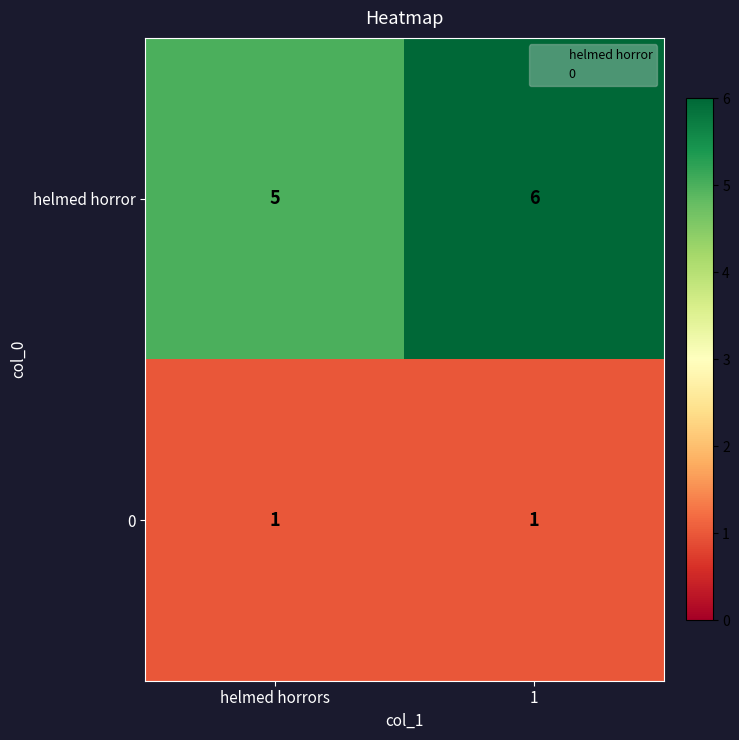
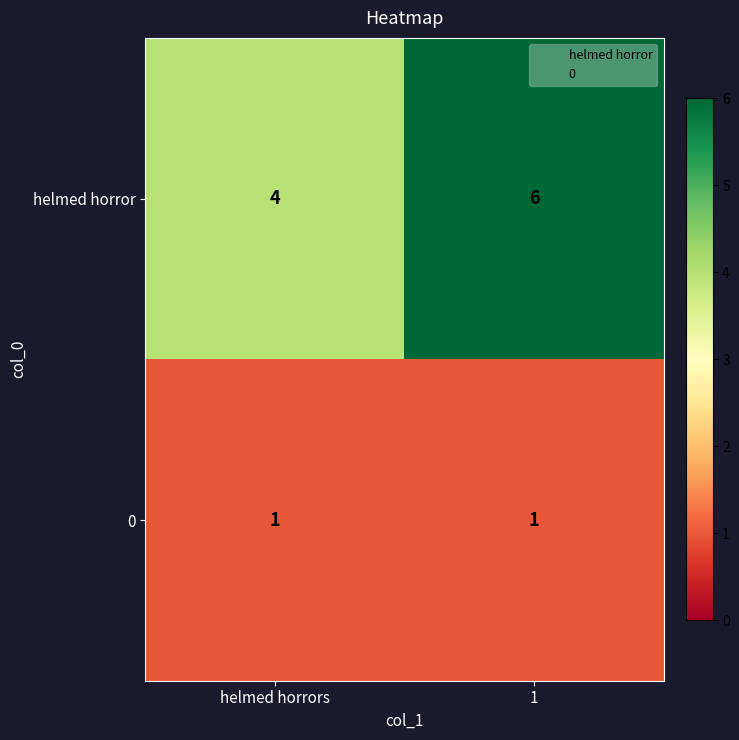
helmed horror, helmed horrors: 5 -> 4
